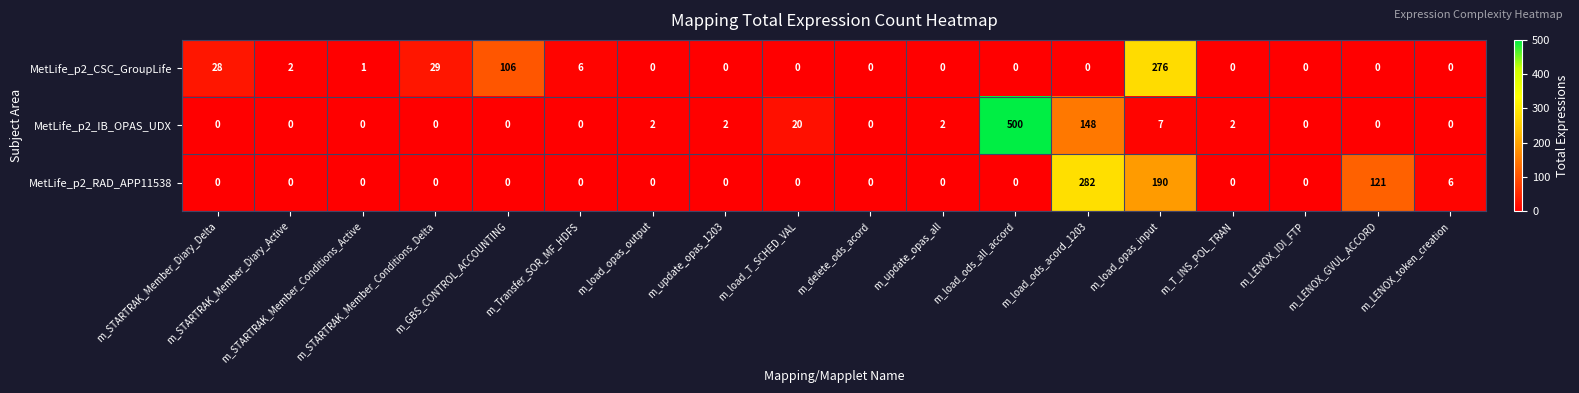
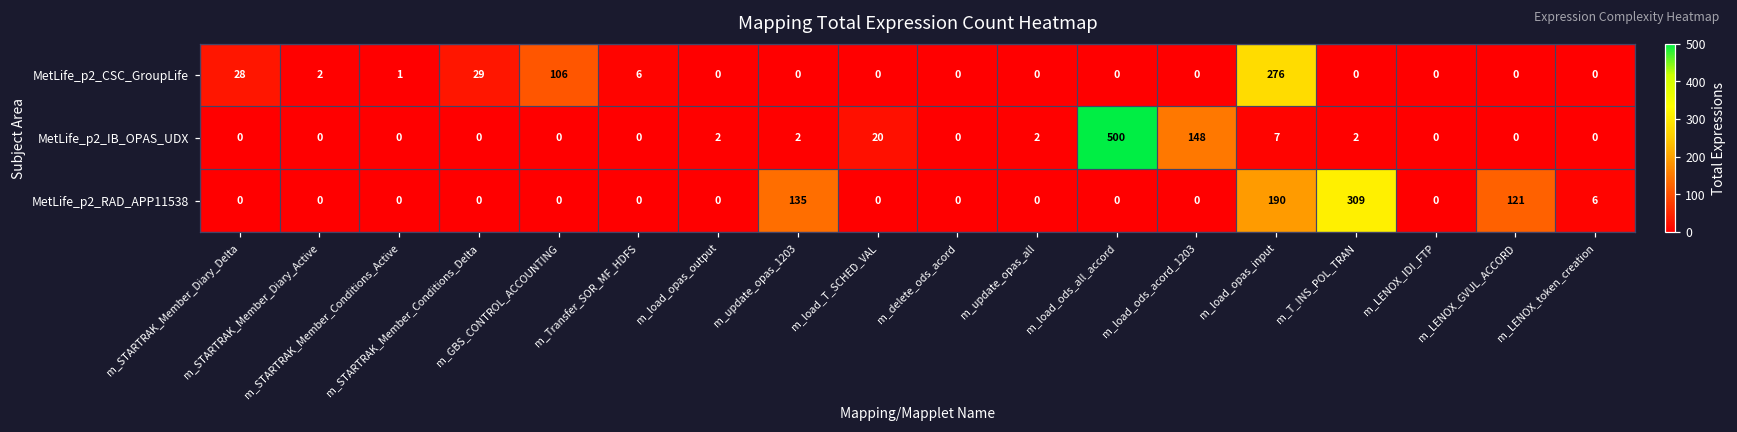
MetLife_p2_RAD_APP11538, m_update_opas_1203: 0 -> 135
MetLife_p2_RAD_APP11538, m_load_ods_acord_1203: 282 -> 0
MetLife_p2_RAD_APP11538, m_T_INS_POL_TRAN: 0 -> 309
